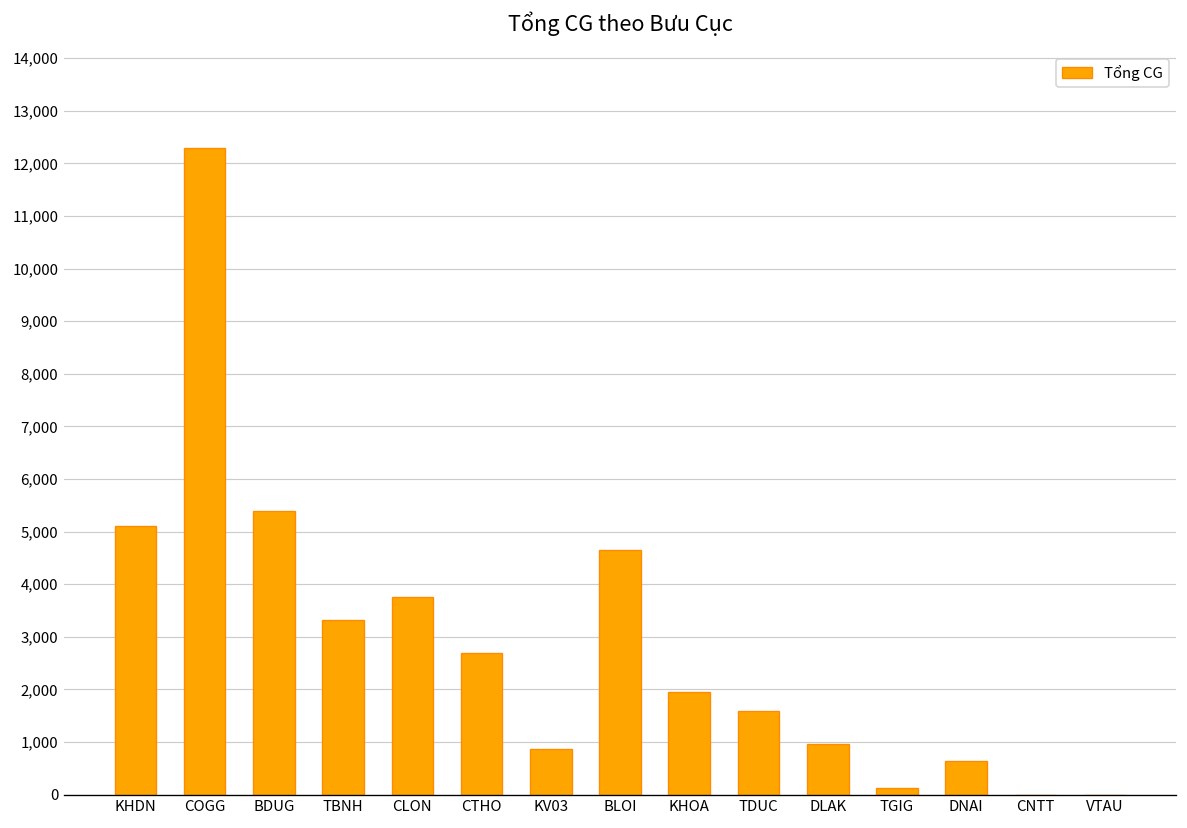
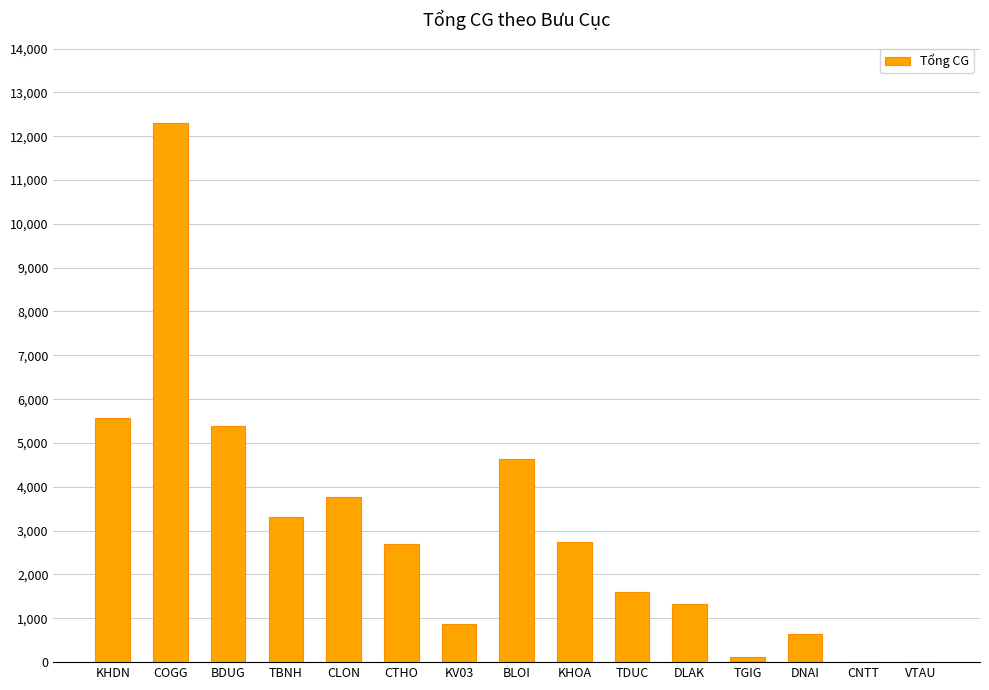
KHDN: 5,100 -> 5,600
KHOA: 1,900 -> 2,700
DLAK: 1,000 -> 1,300
